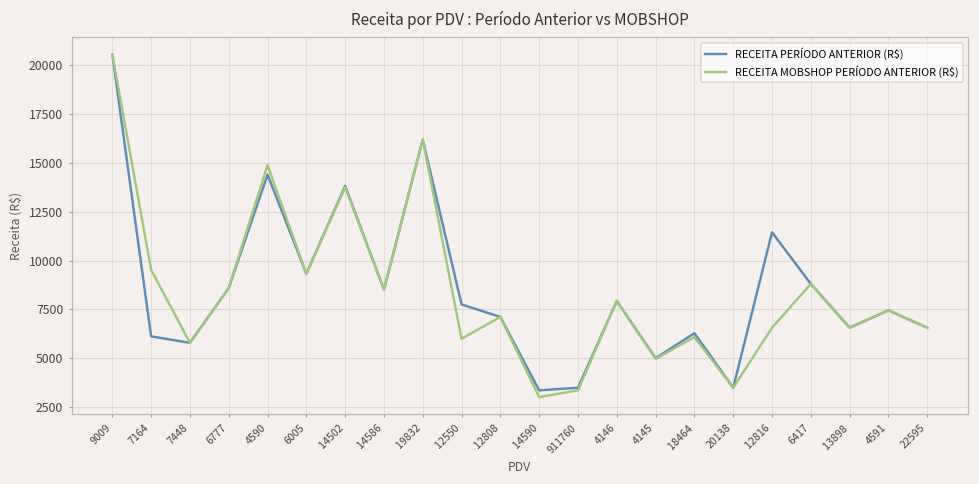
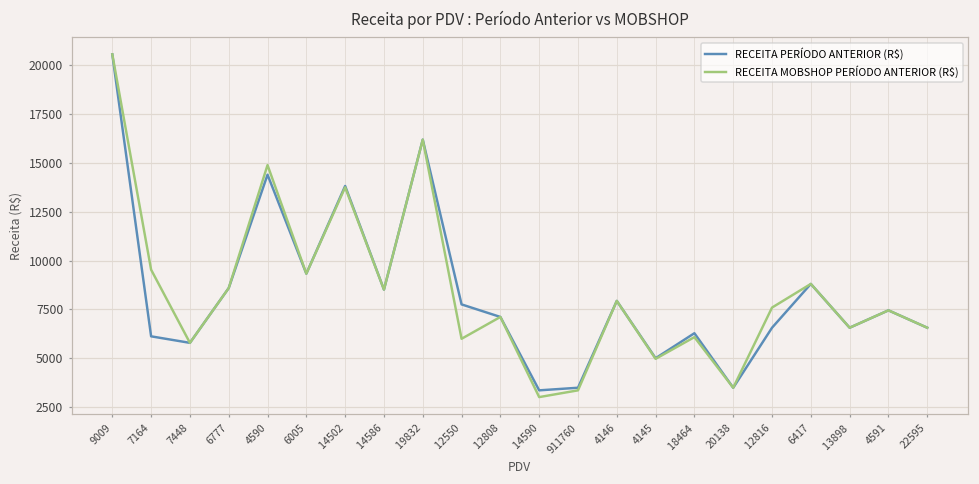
RECEITA PERÍODO ANTERIOR (R$), 12816: 11400 -> 6600
RECEITA MOBSHOP PERÍODO ANTERIOR (R$), 12816: 6600 -> 7600
